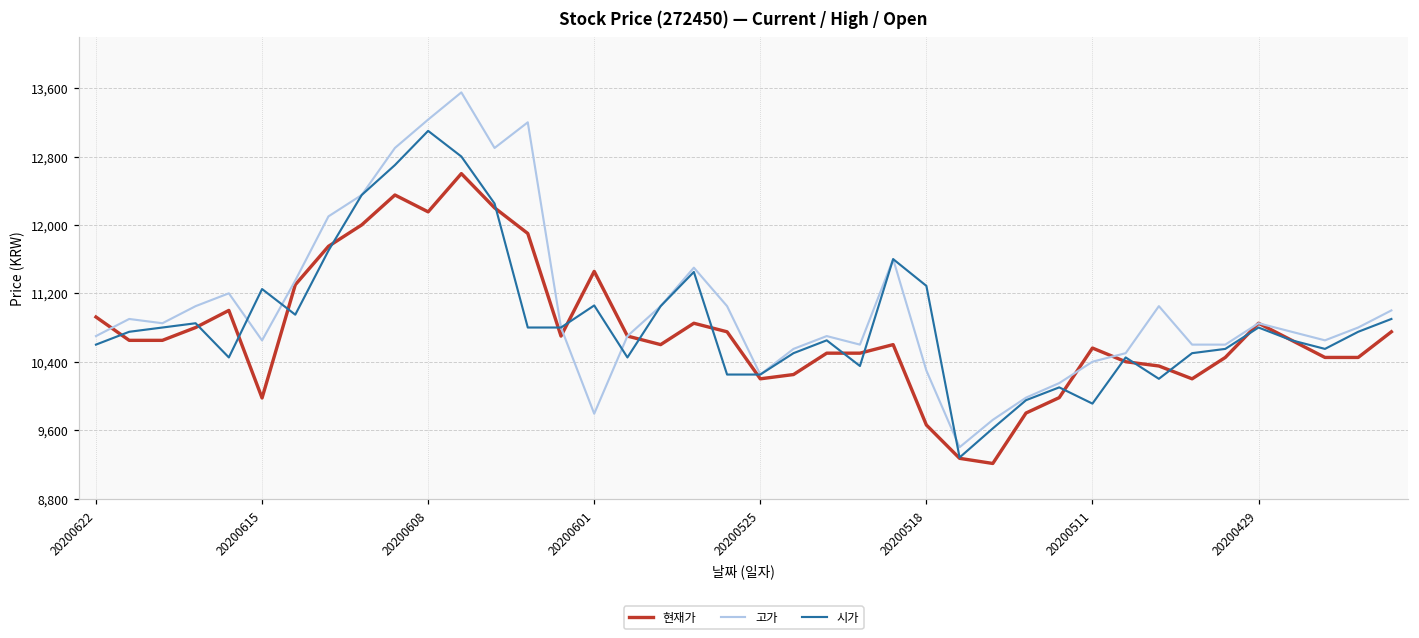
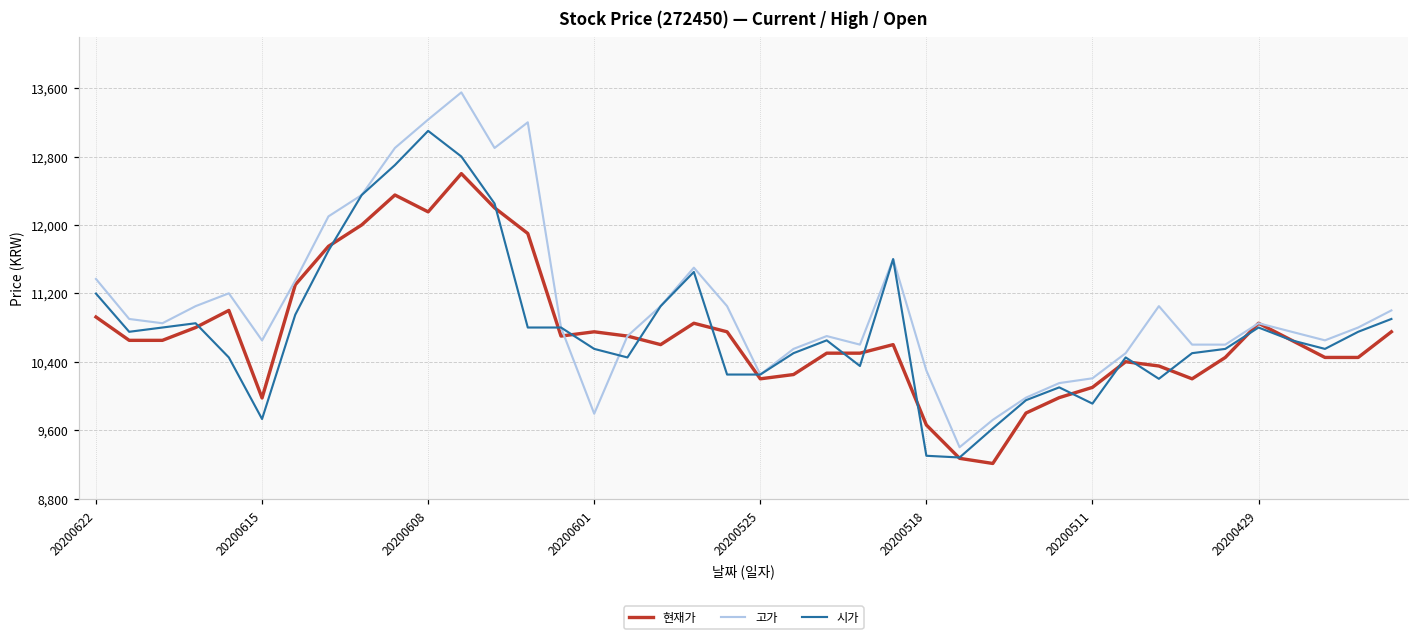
고가, 20200622: 10,700 -> 11,400
시가, 20200622: 10,600 -> 11,200
시가, 20200615: 11,300 -> 9,700
현재가, 20200601: 11,500 -> 10,800
시가, 20200601: 11,100 -> 10,600
시가, 20200518: 11,300 -> 9,300
현재가, 20200511: 10,600 -> 10,100
고가, 20200511: 10,400 -> 10,200
